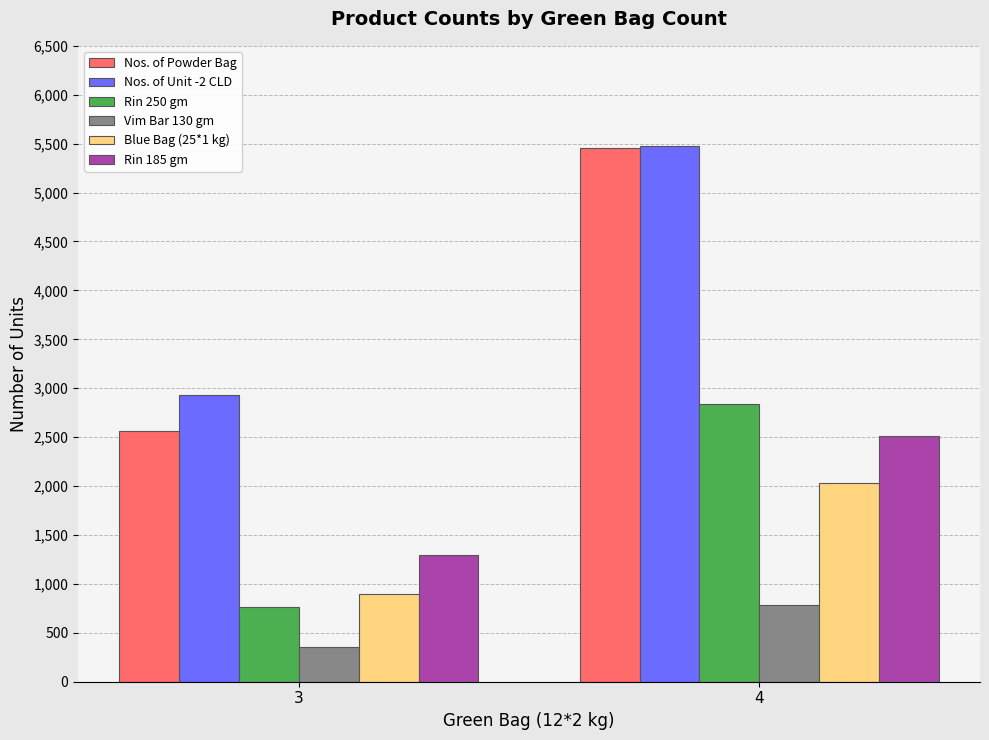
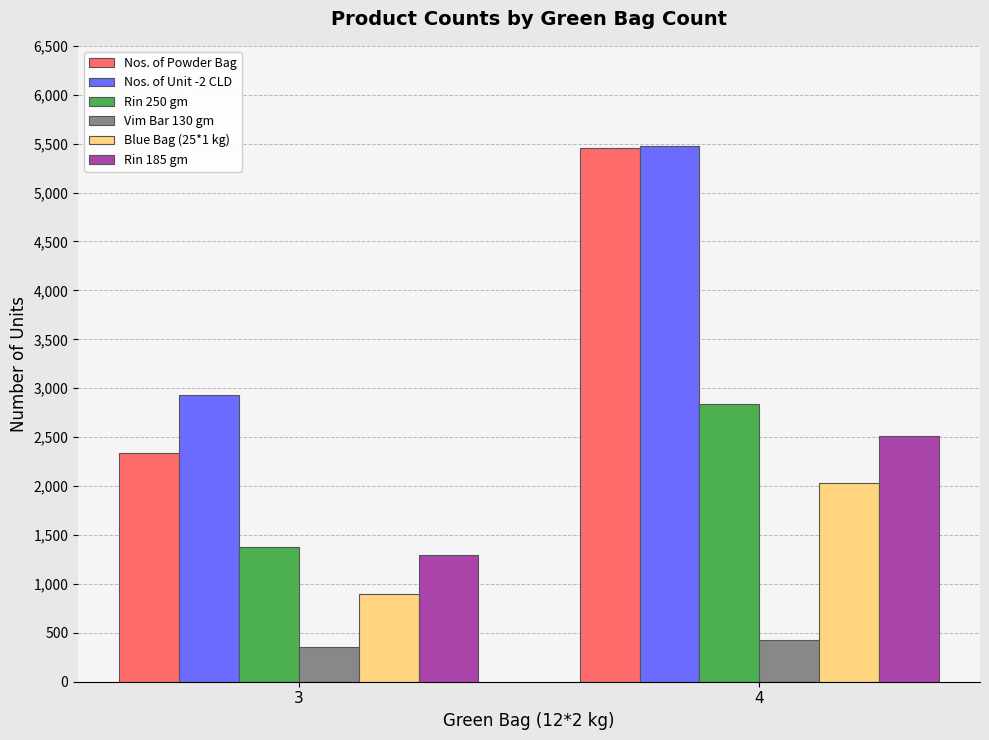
Nos. of Powder Bag, 3: 2,600 -> 2,300
Rin 250 gm, 3: 800 -> 1,400
Vim Bar 130 gm, 4: 800 -> 400
